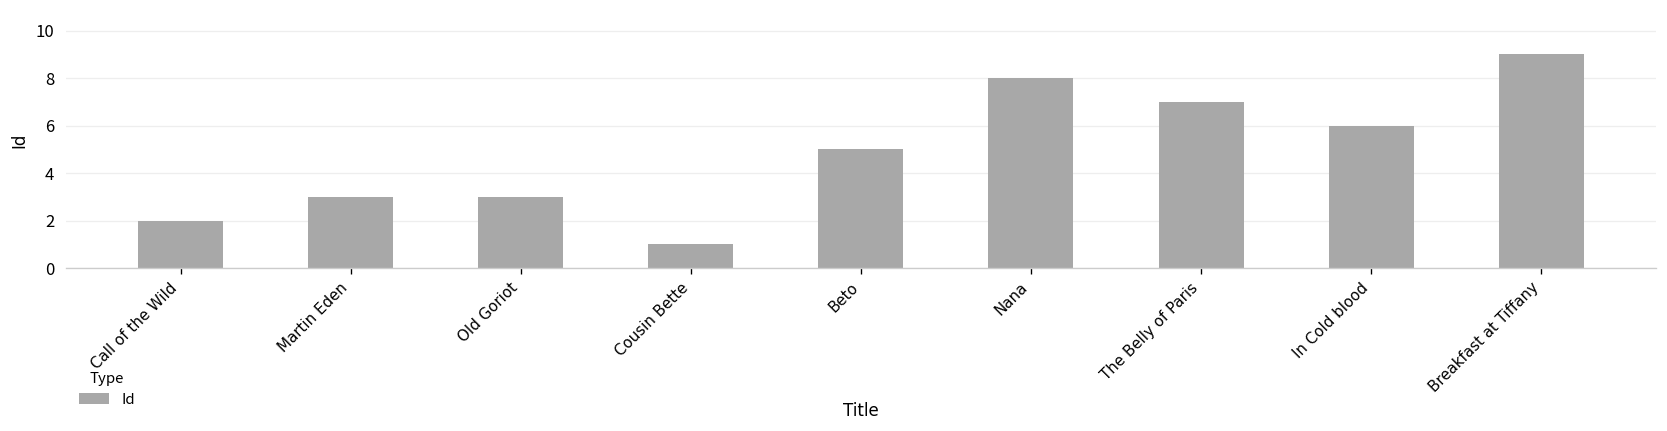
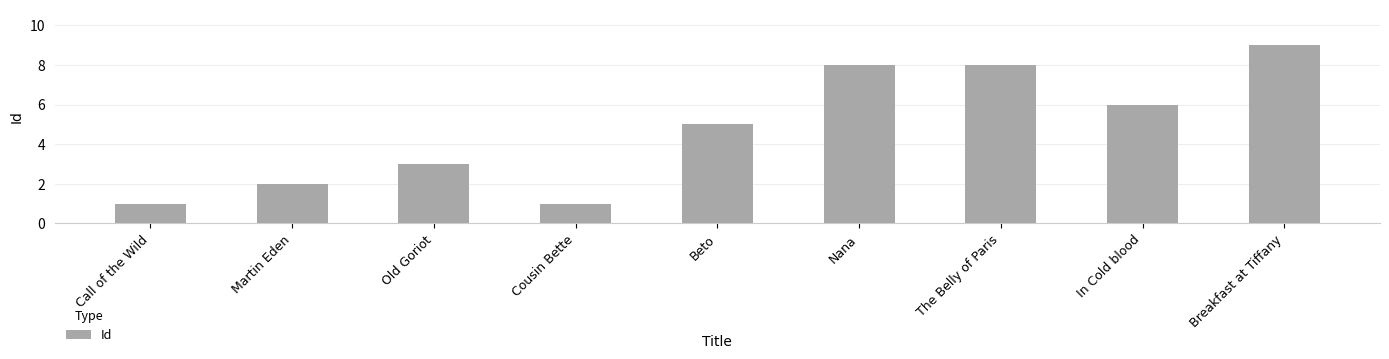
Call of the Wild: 2 -> 1
Martin Eden: 3 -> 2
The Belly of Paris: 7 -> 8
